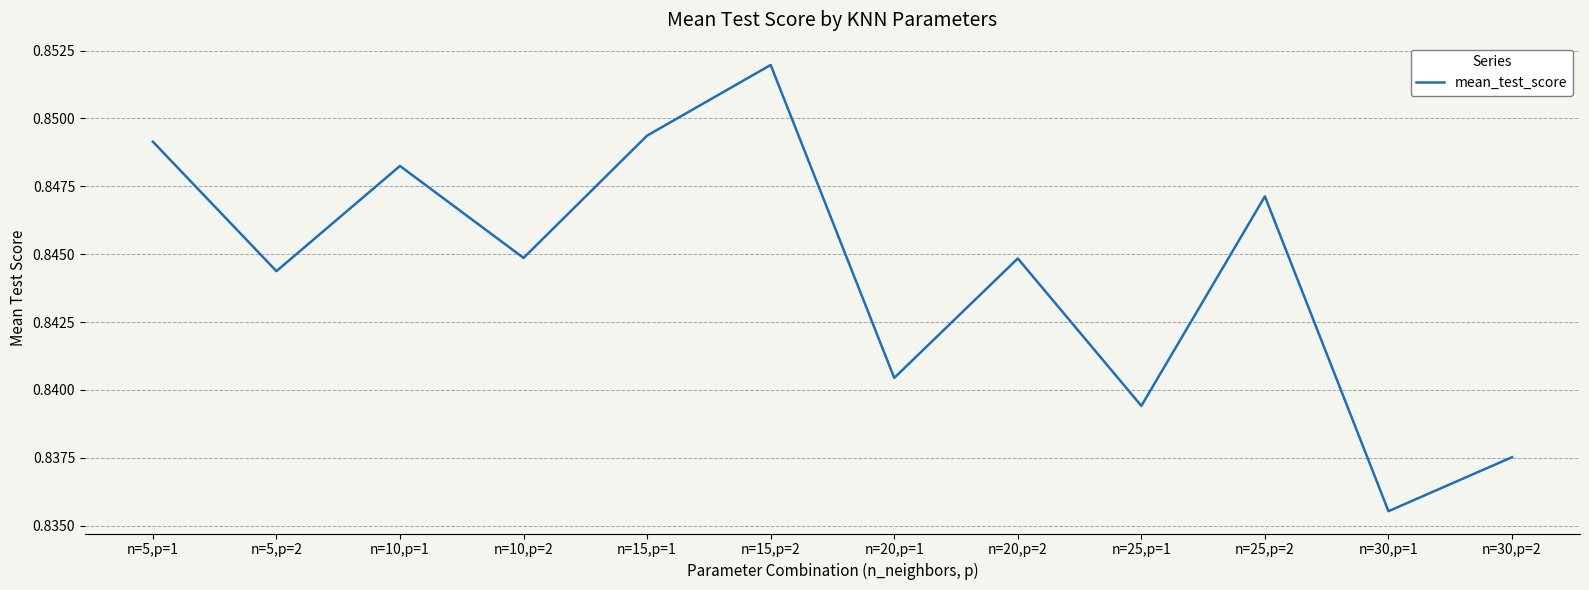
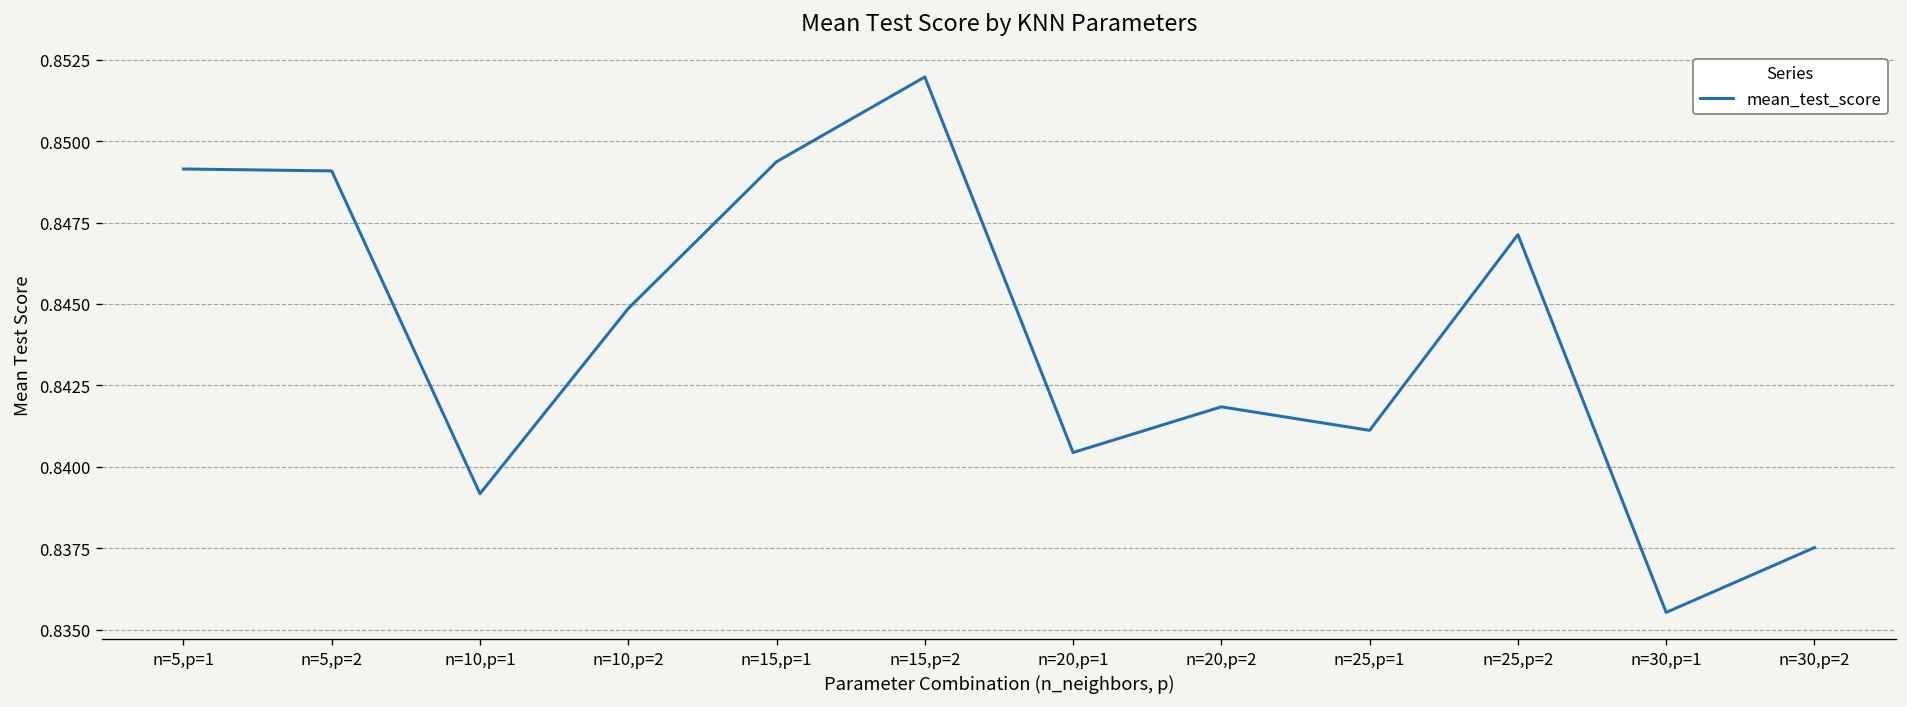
n=5,p=2: 0.8444 -> 0.8491
n=10,p=1: 0.8482 -> 0.8392
n=20,p=2: 0.8448 -> 0.8418
n=25,p=1: 0.8394 -> 0.8411
